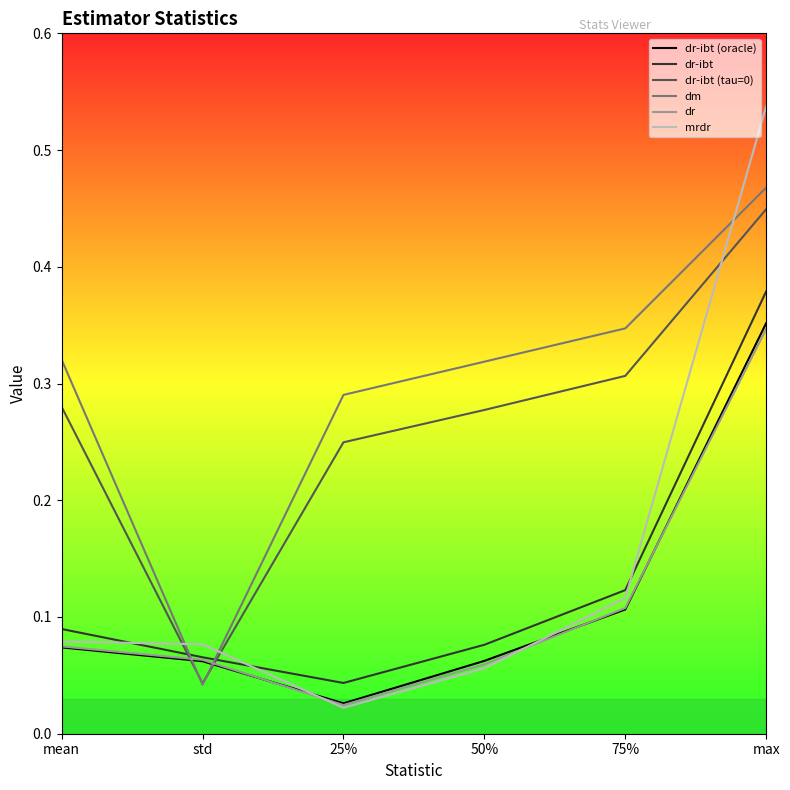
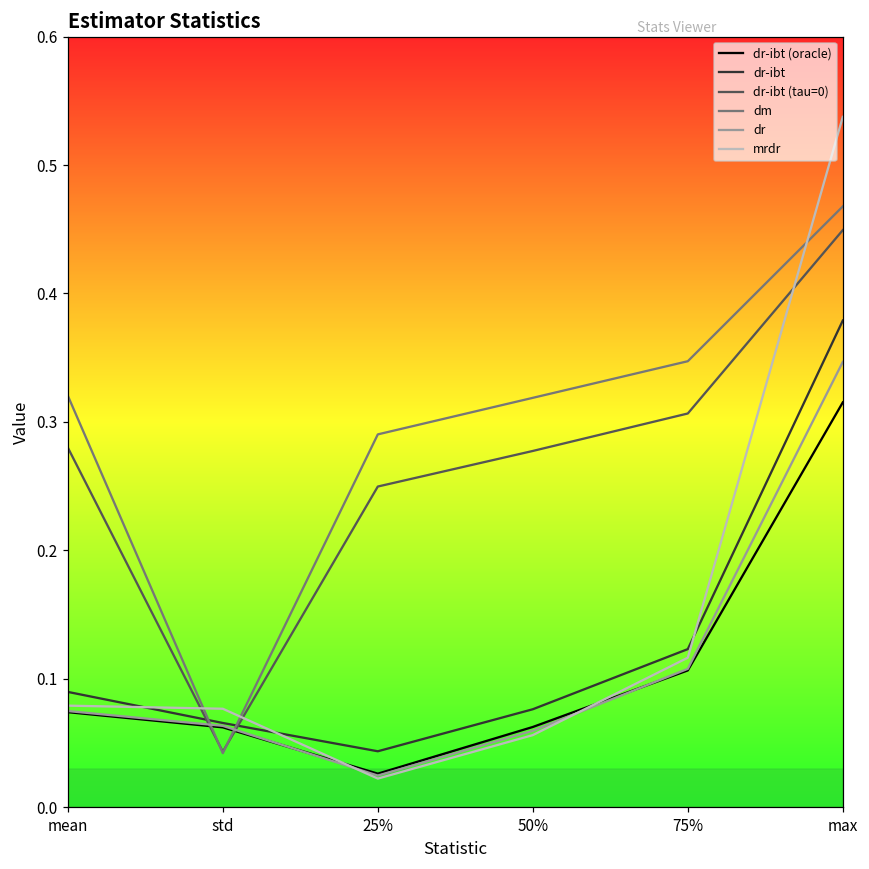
dr-ibt (oracle), max: 0.352 -> 0.315
